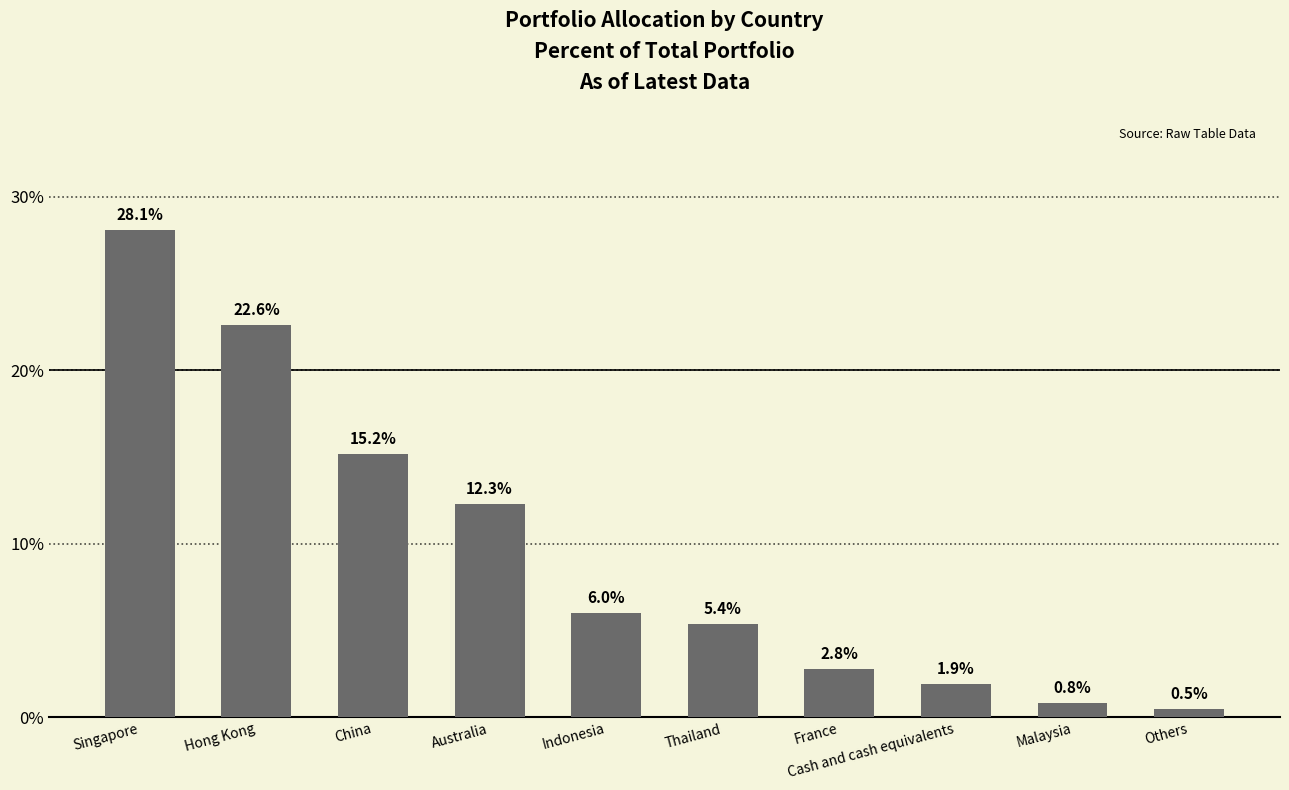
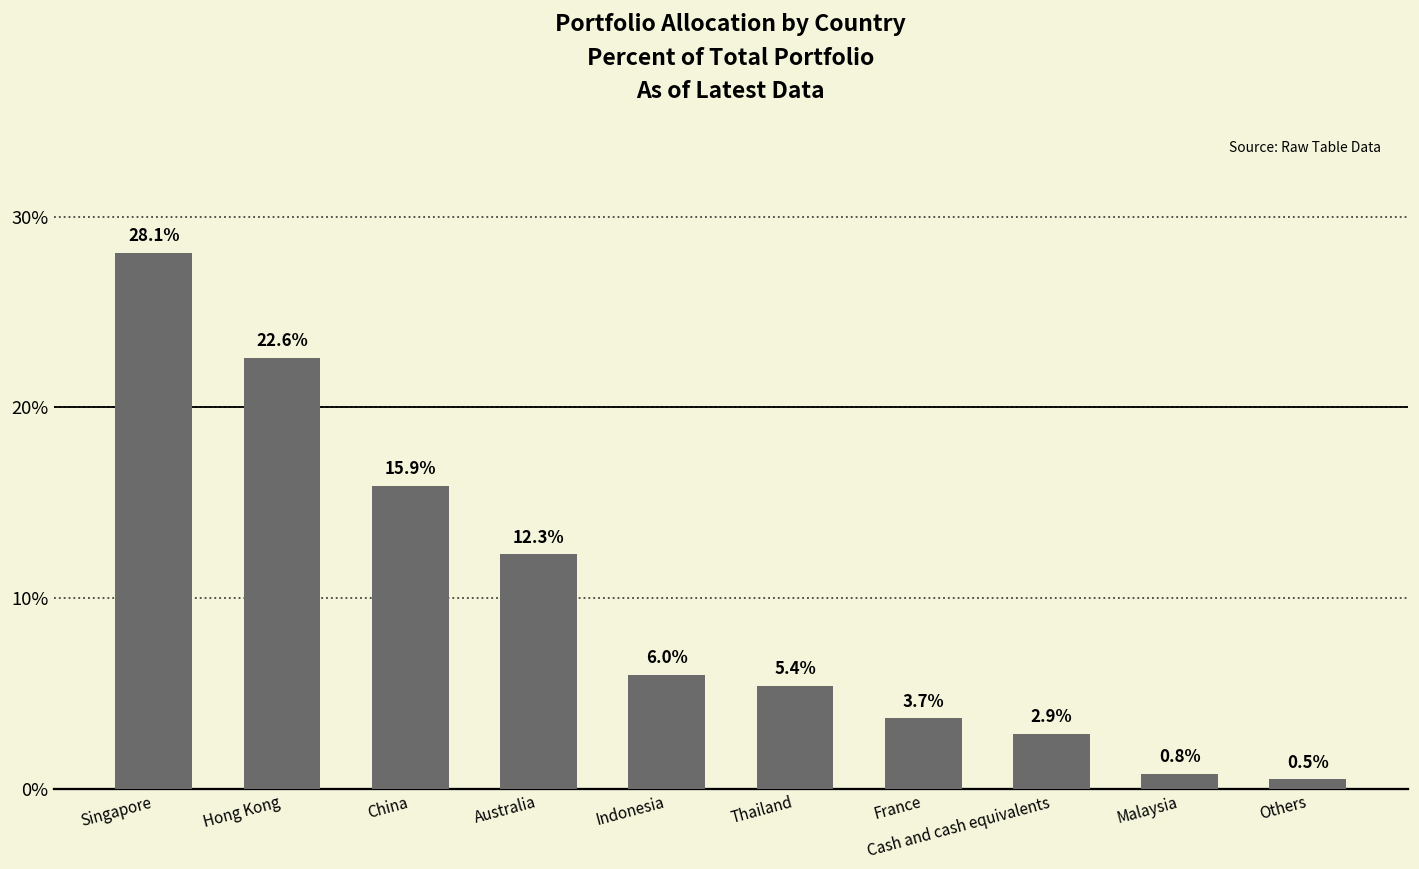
China: 15.2% -> 15.9%
France: 2.8% -> 3.7%
Cash and cash equivalents: 1.9% -> 2.9%
